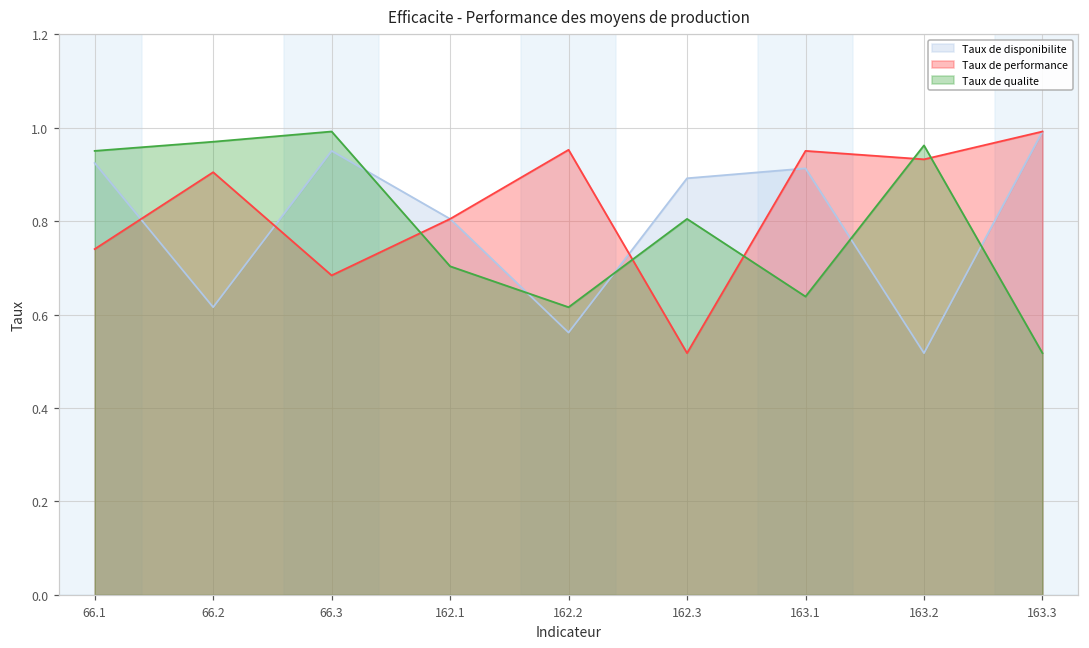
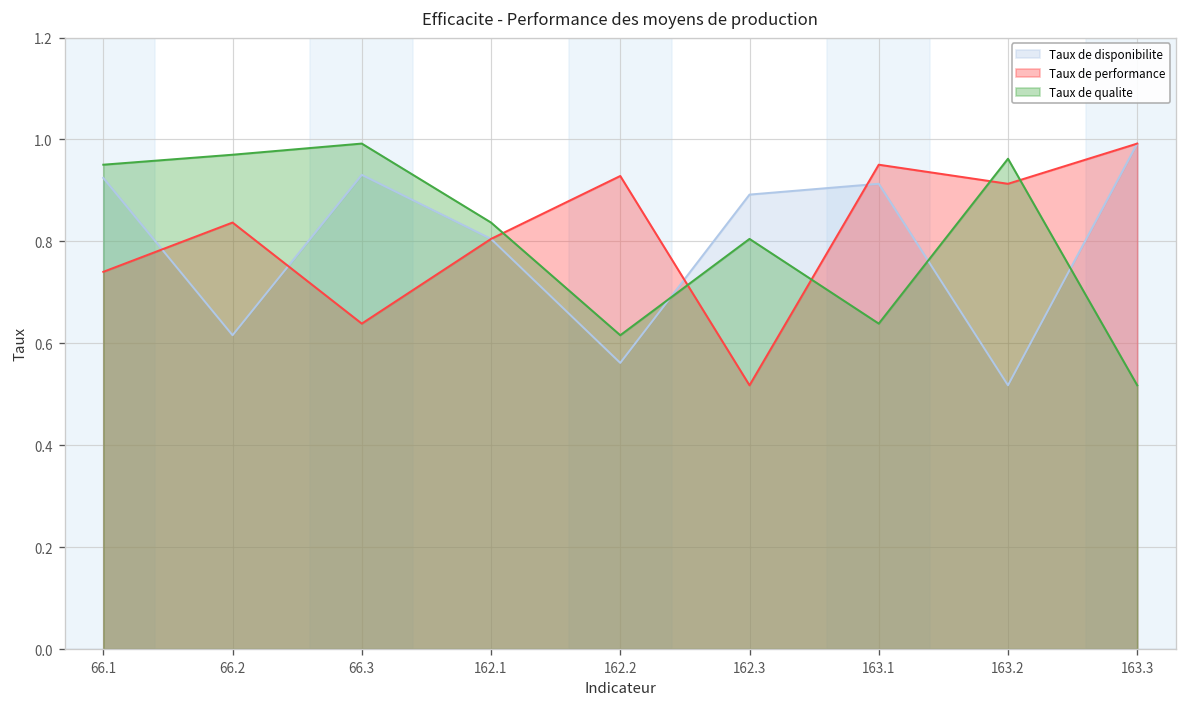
Taux de performance, 66.2: 0.90 -> 0.84
Taux de disponibilite, 66.3: 0.95 -> 0.93
Taux de performance, 66.3: 0.68 -> 0.64
Taux de qualite, 162.1: 0.70 -> 0.84
Taux de performance, 162.2: 0.95 -> 0.93
Taux de performance, 163.2: 0.93 -> 0.91
